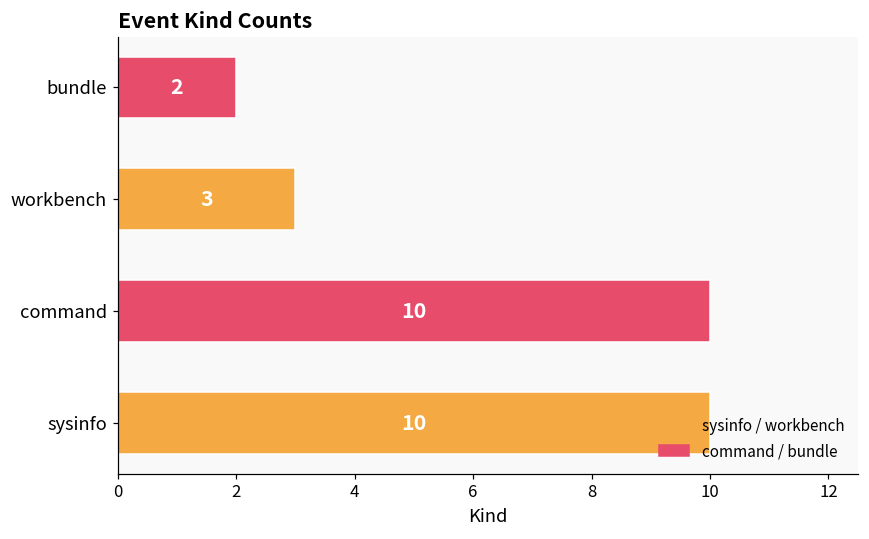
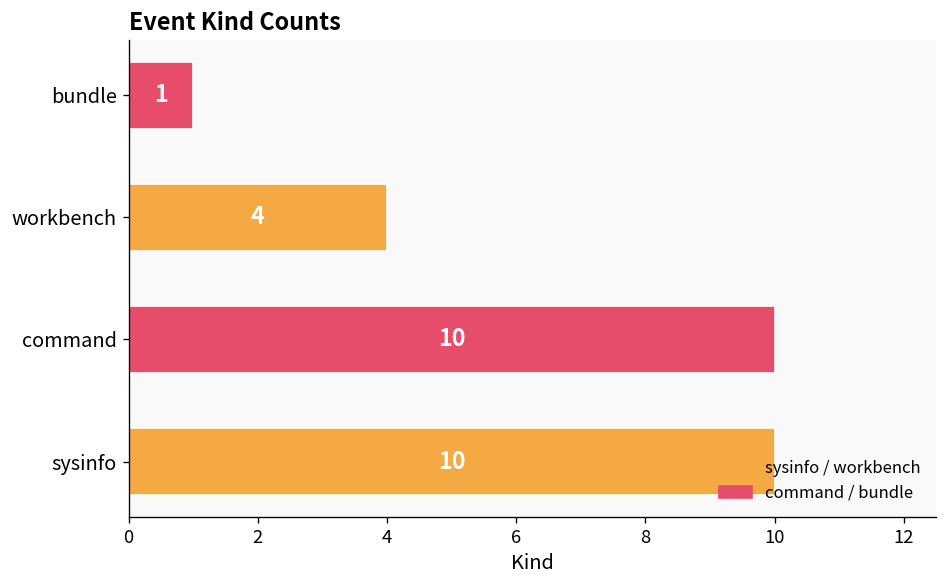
bundle: 2 -> 1
workbench: 3 -> 4
